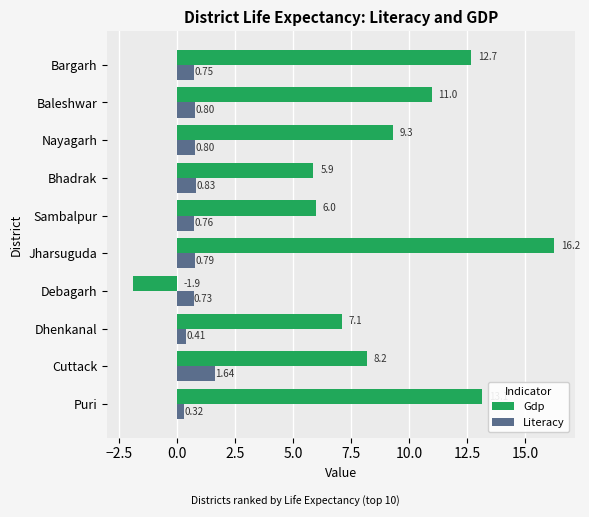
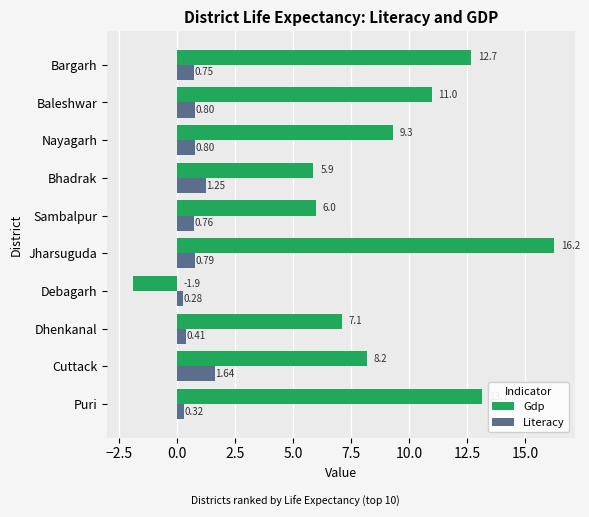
Literacy, Bhadrak: 0.83 -> 1.25
Literacy, Debagarh: 0.73 -> 0.28
